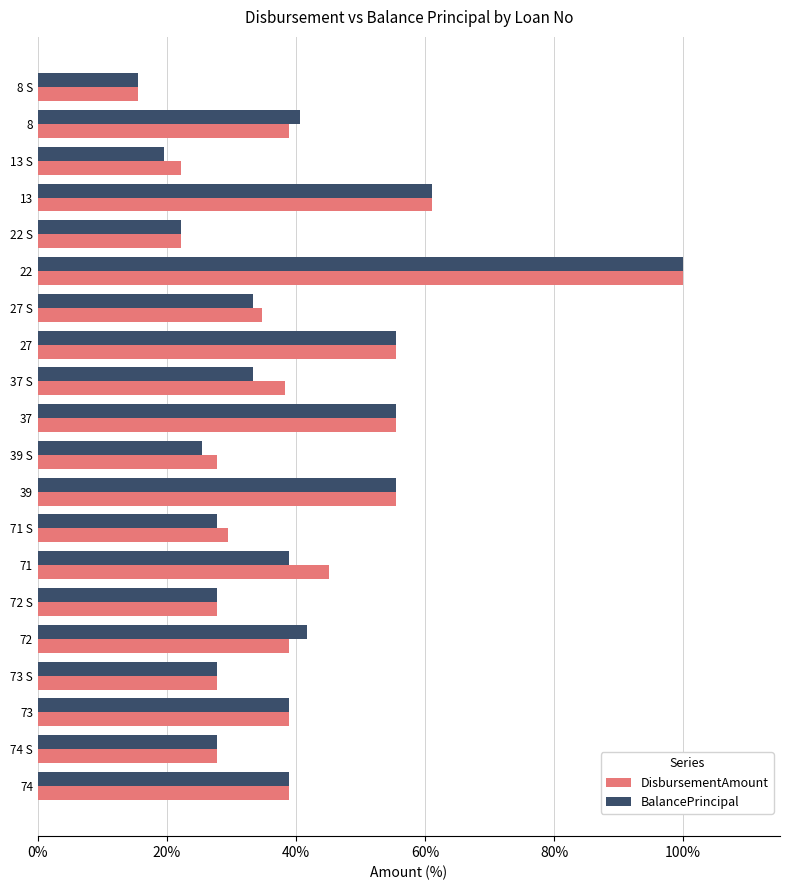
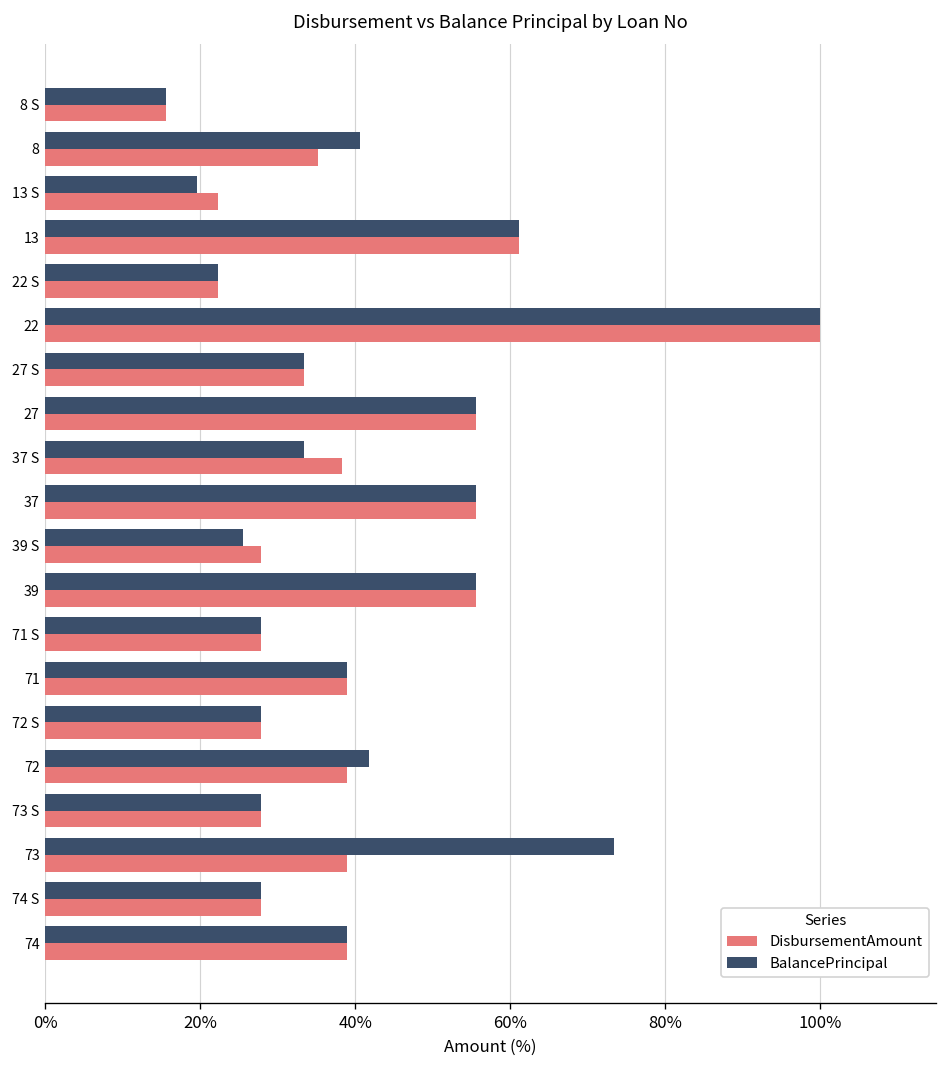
DisbursementAmount, 8: 39% -> 35%
DisbursementAmount, 27 S: 35% -> 33%
DisbursementAmount, 71 S: 29% -> 28%
DisbursementAmount, 71: 45% -> 39%
BalancePrincipal, 73: 39% -> 73%
